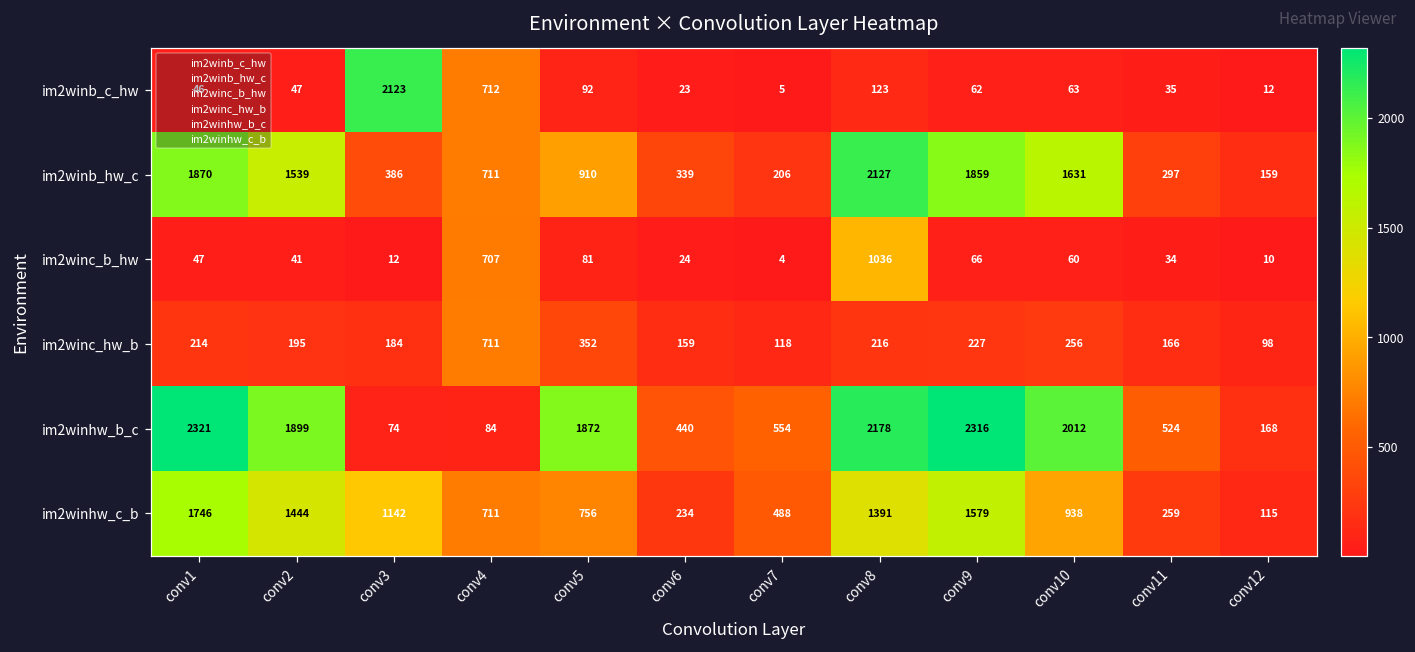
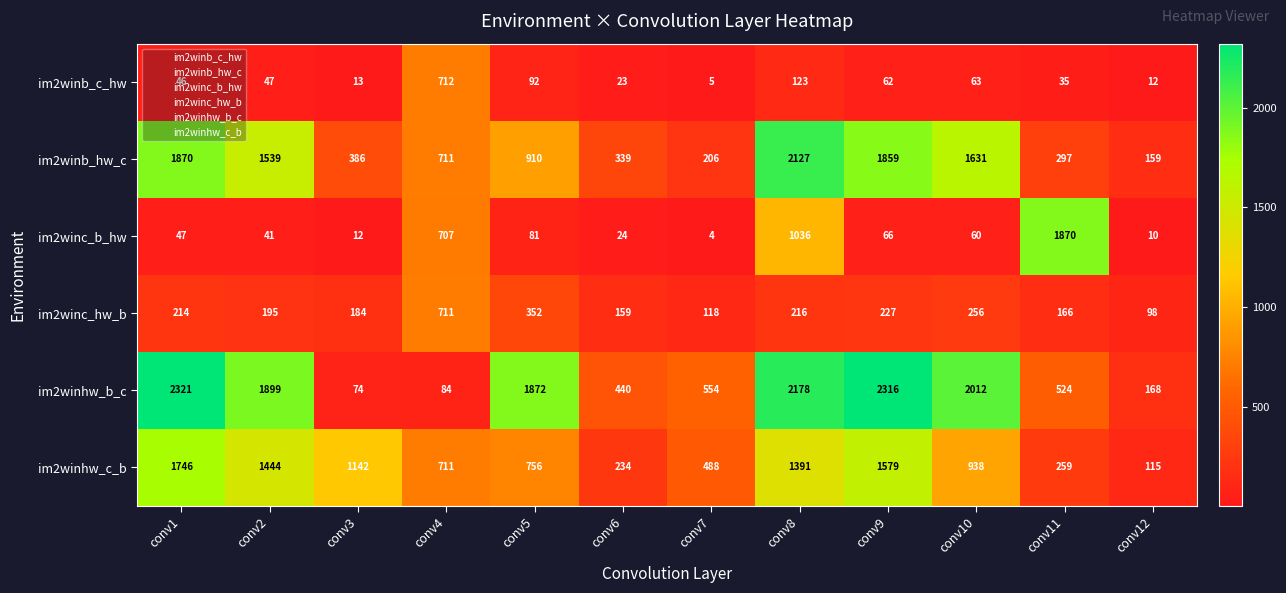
im2winb_c_hw, conv3: 2123 -> 13
im2winc_b_hw, conv11: 34 -> 1870
